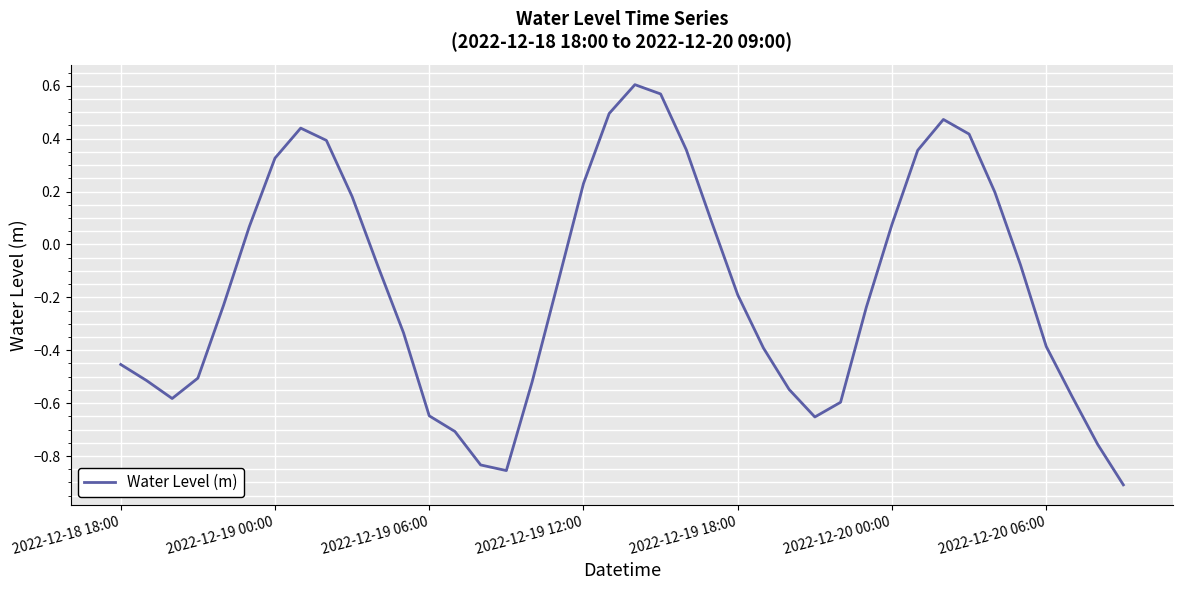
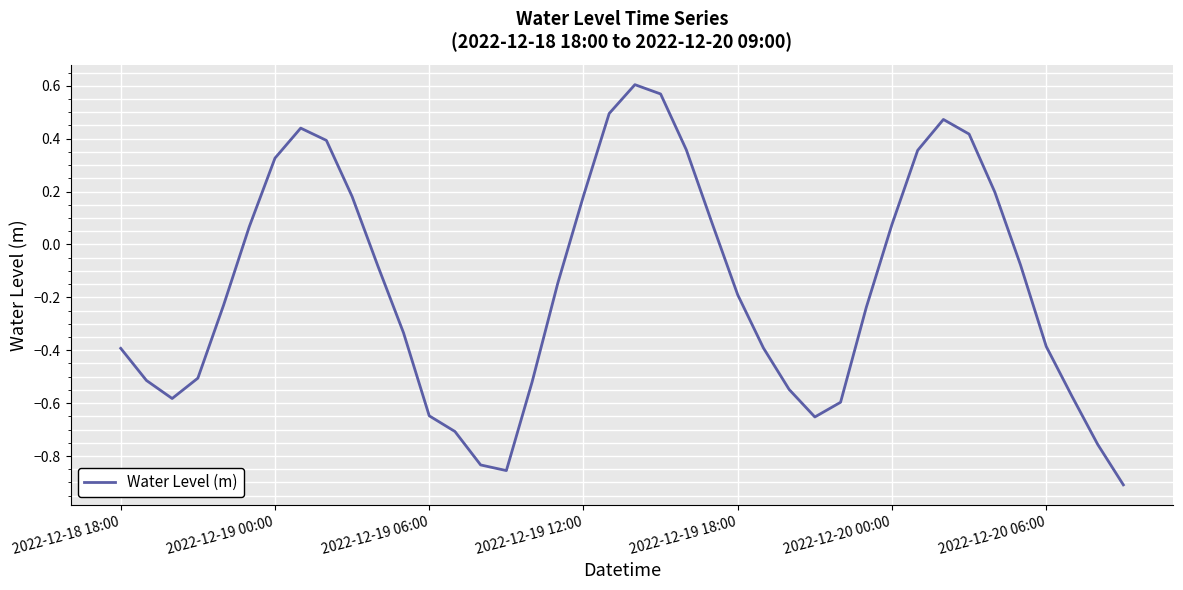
2022-12-18 18:00: -0.45 -> -0.39
2022-12-19 12:00: 0.23 -> 0.18
